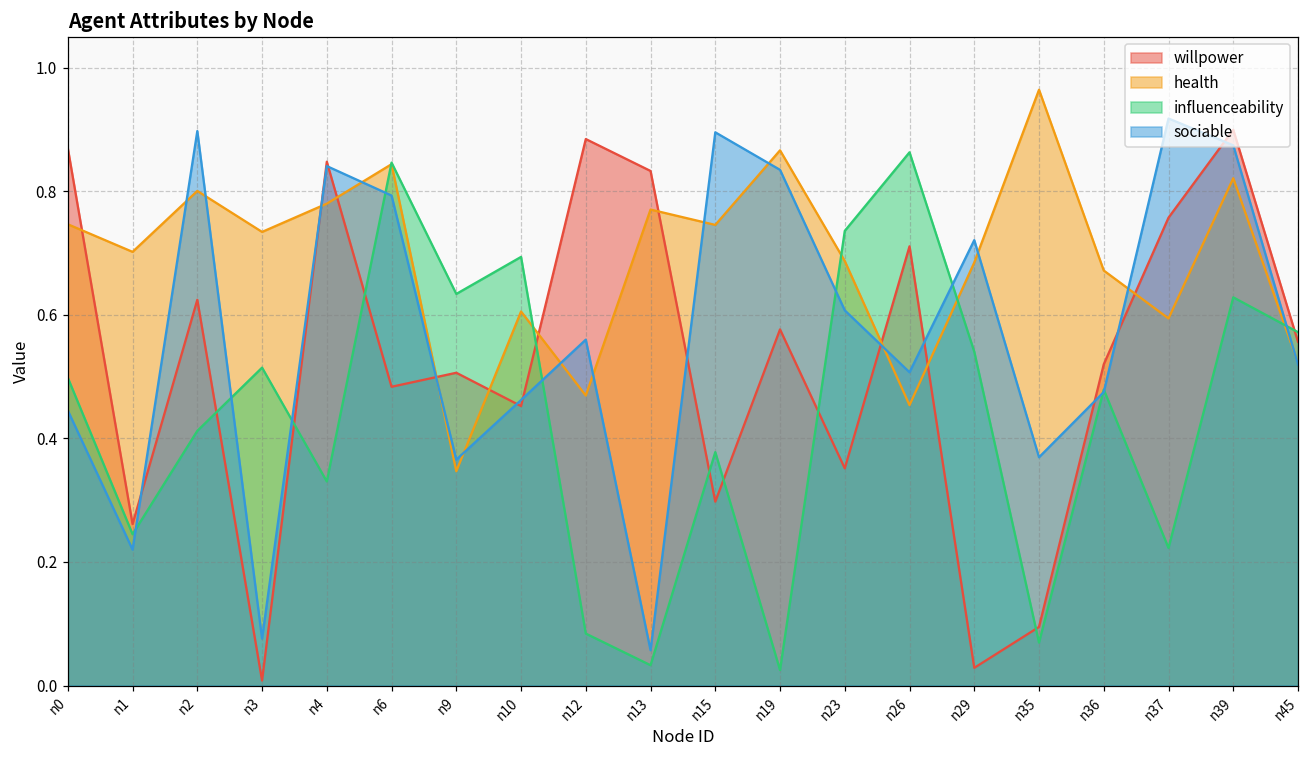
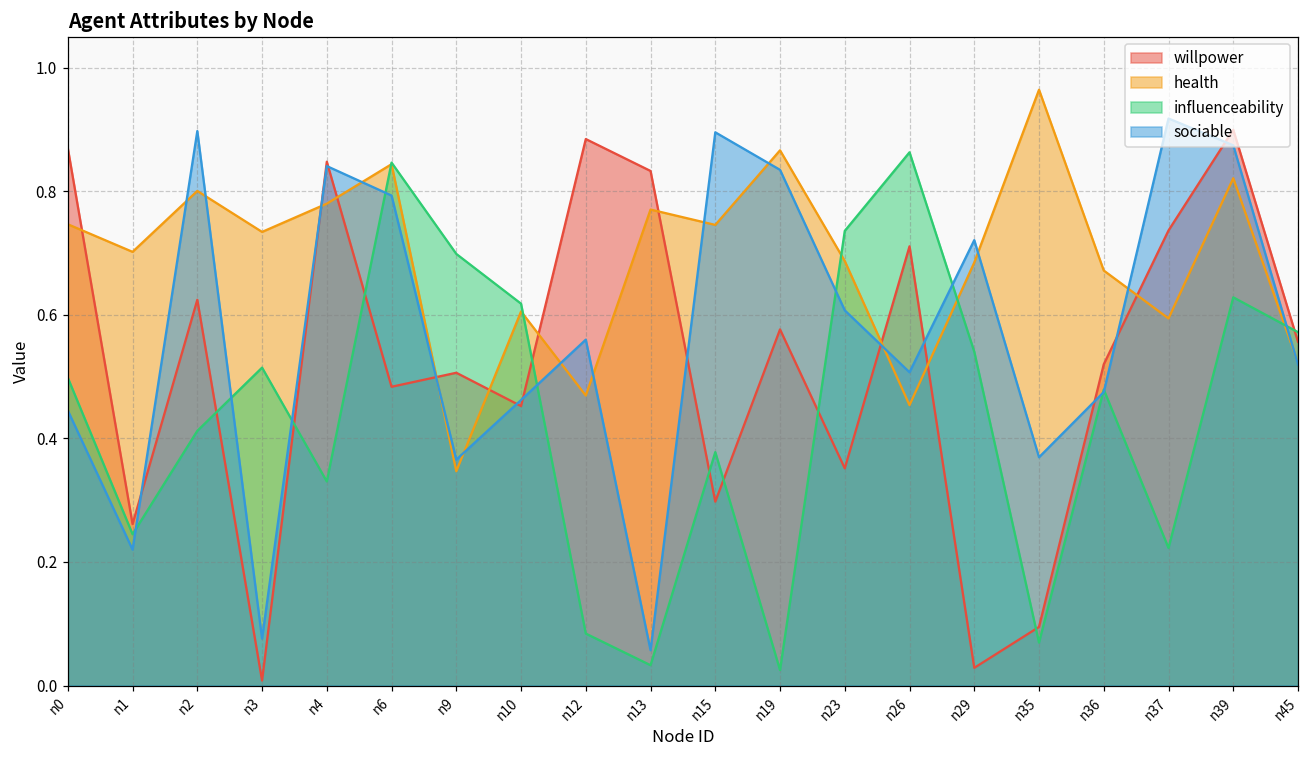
influenceability, n9: 0.63 -> 0.70
influenceability, n10: 0.69 -> 0.62
willpower, n37: 0.76 -> 0.74
